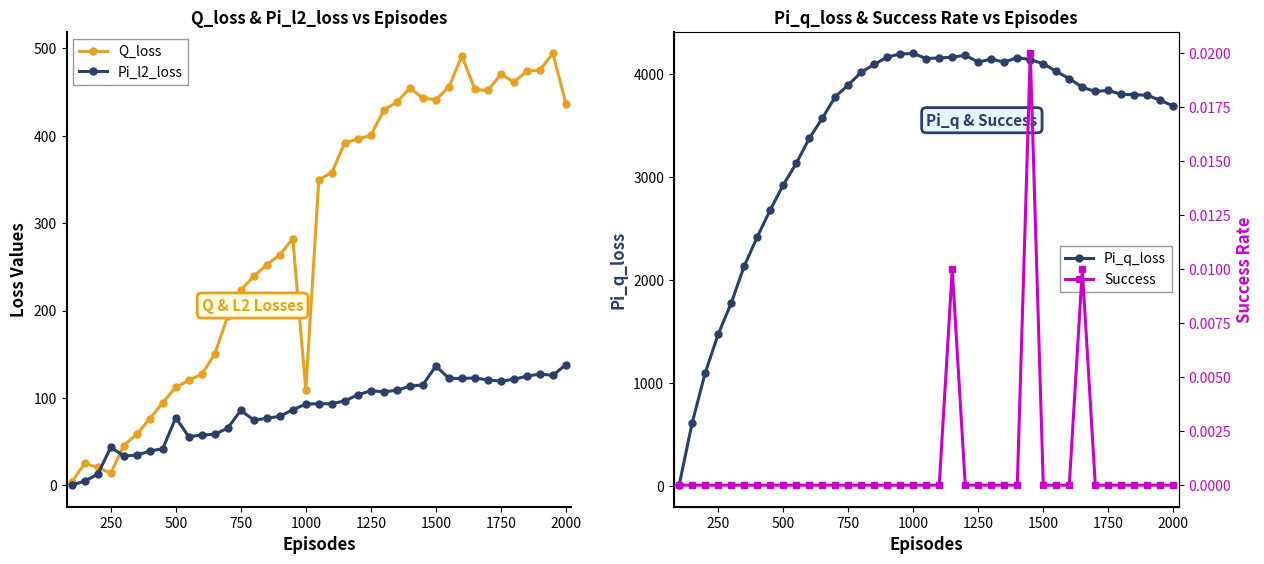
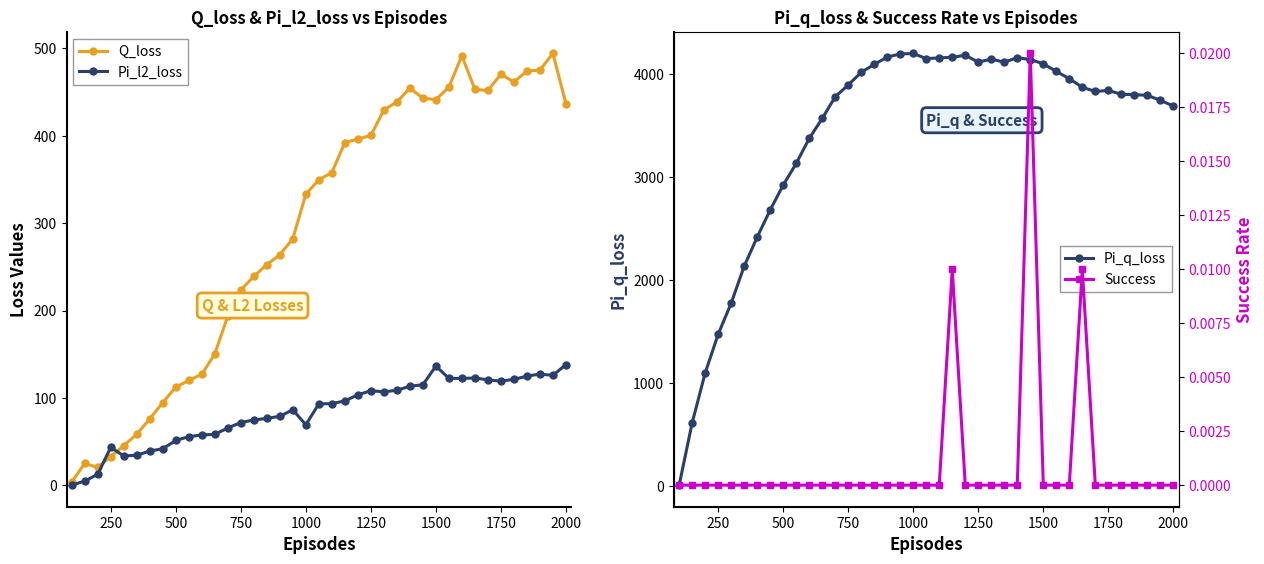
Q_loss & Pi_l2_loss vs Episodes, Q_loss, 250: 10 -> 30
Q_loss & Pi_l2_loss vs Episodes, Pi_l2_loss, 500: 80 -> 50
Q_loss & Pi_l2_loss vs Episodes, Pi_l2_loss, 750: 90 -> 70
Q_loss & Pi_l2_loss vs Episodes, Q_loss, 1000: 110 -> 330
Q_loss & Pi_l2_loss vs Episodes, Pi_l2_loss, 1000: 90 -> 70
